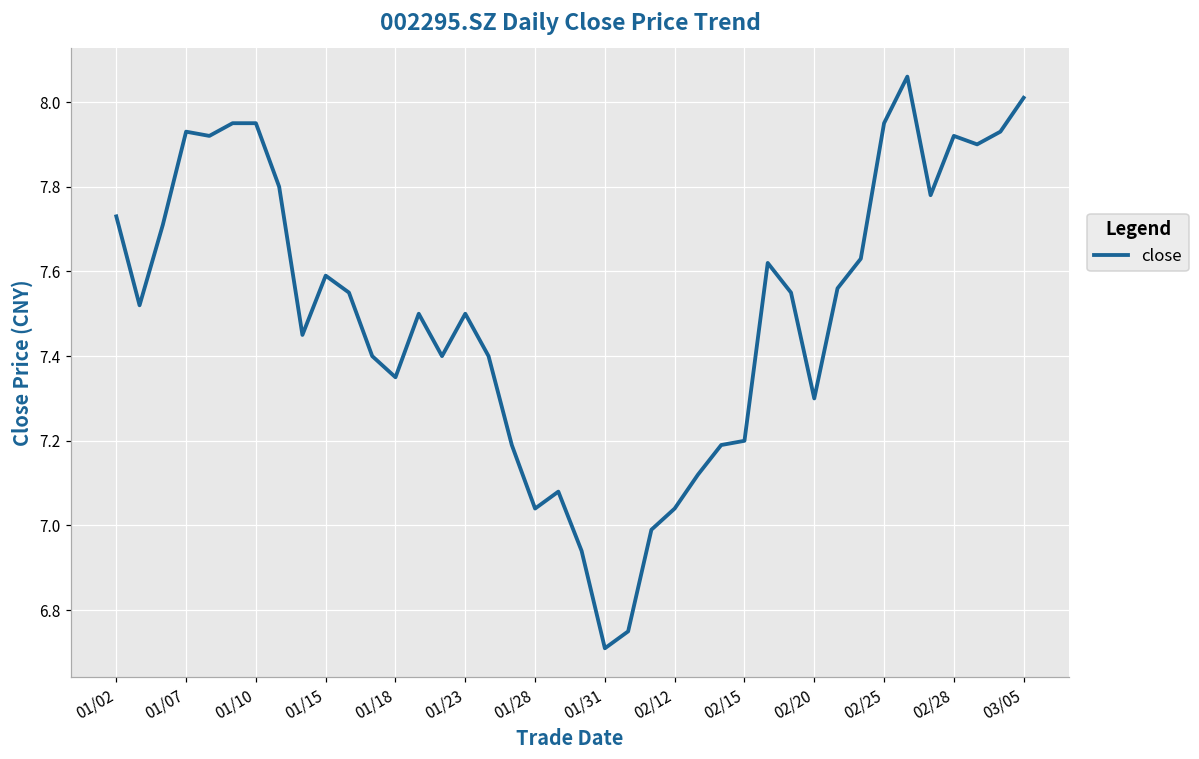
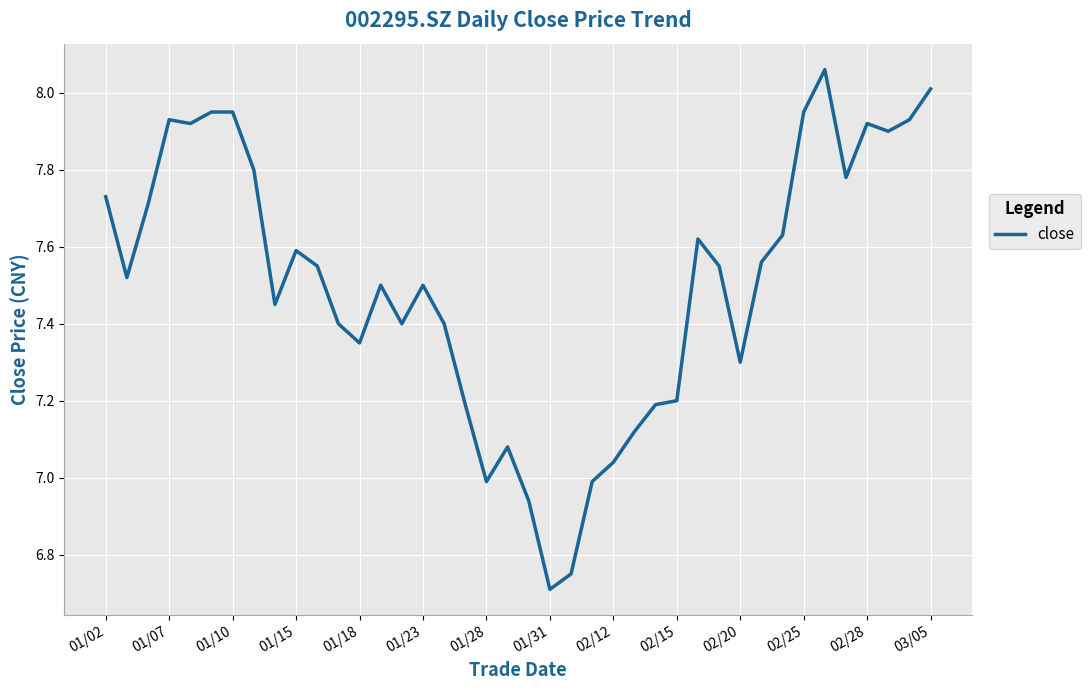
01/28: 7.04 -> 6.99
